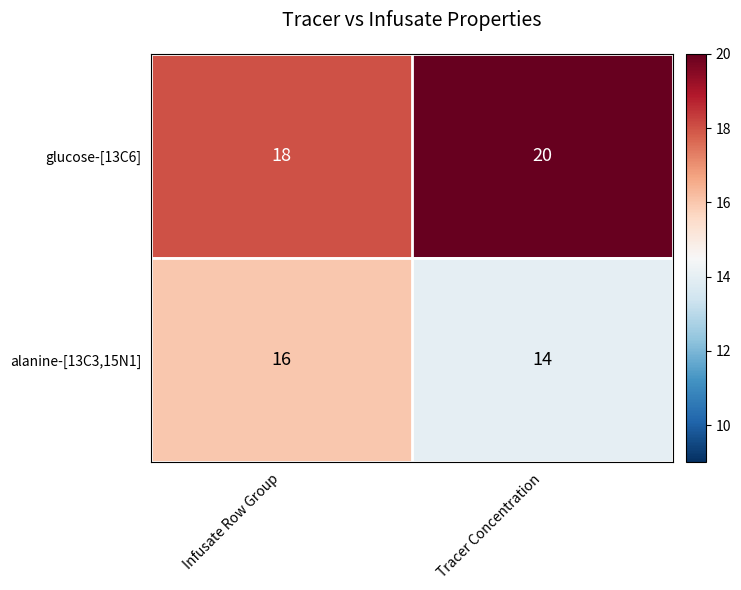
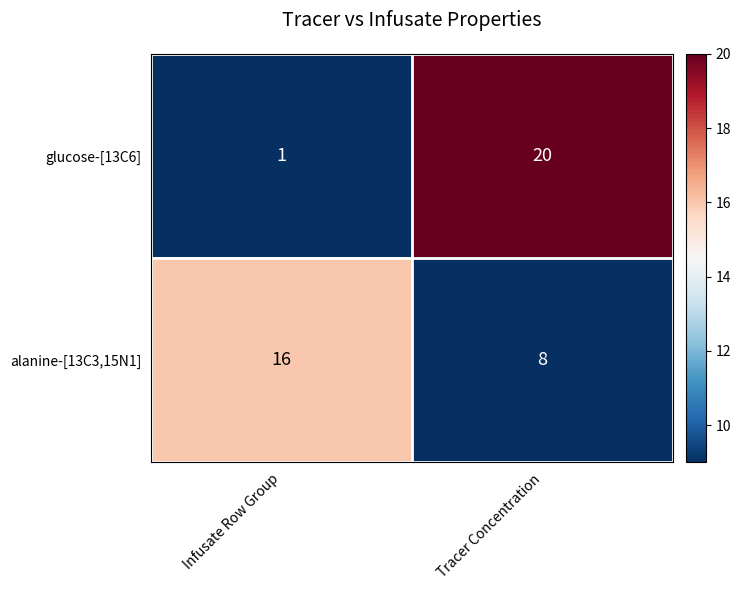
glucose-[13C6], Infusate Row Group: 18 -> 1
alanine-[13C3,15N1], Tracer Concentration: 14 -> 8
